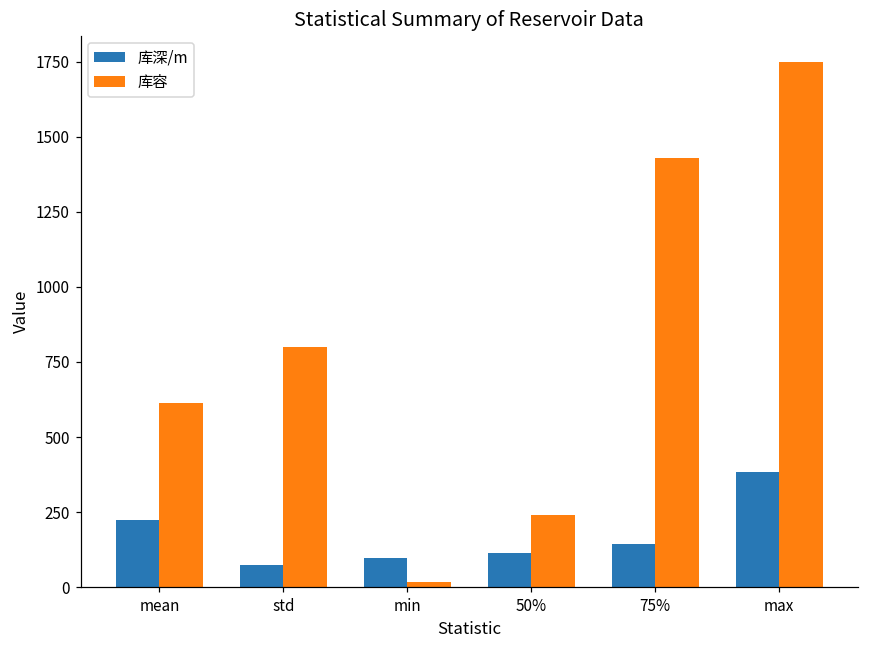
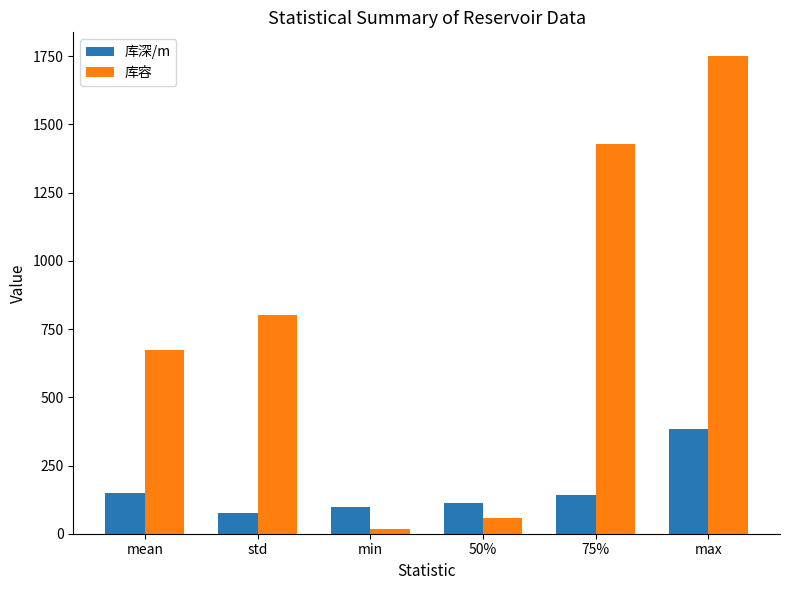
库深/m, mean: 220 -> 150
库容, mean: 610 -> 670
库容, 50%: 240 -> 60
